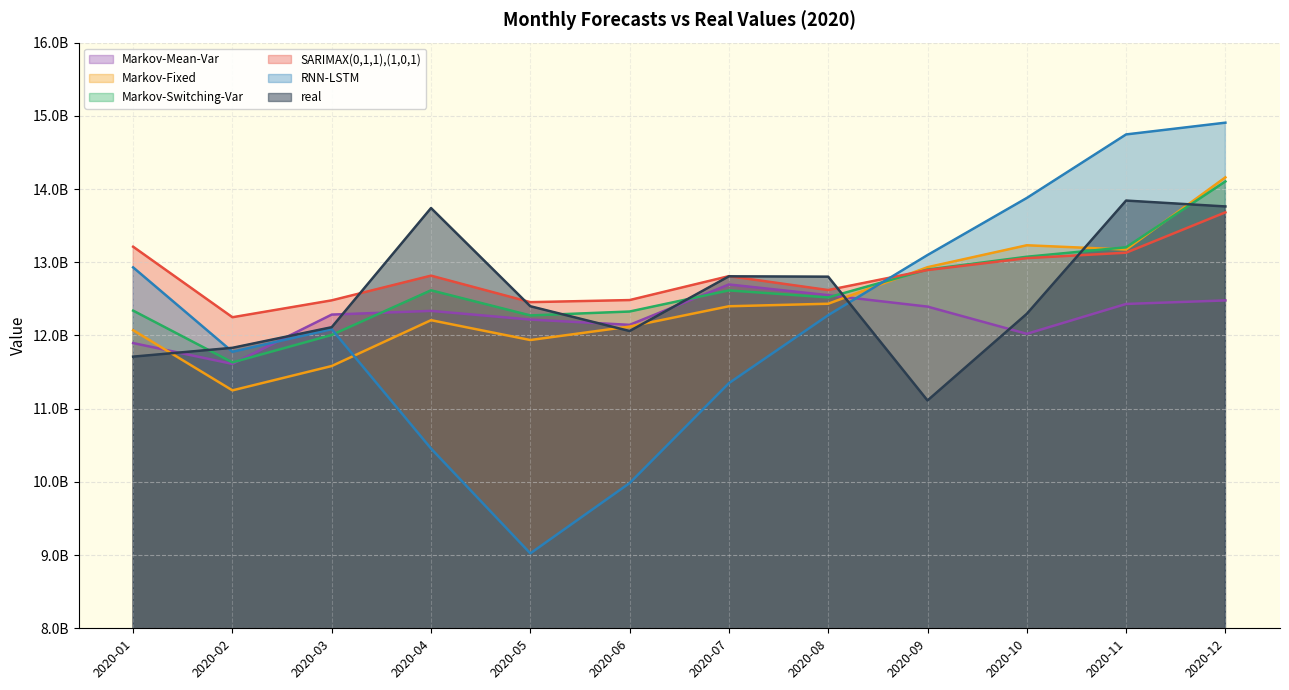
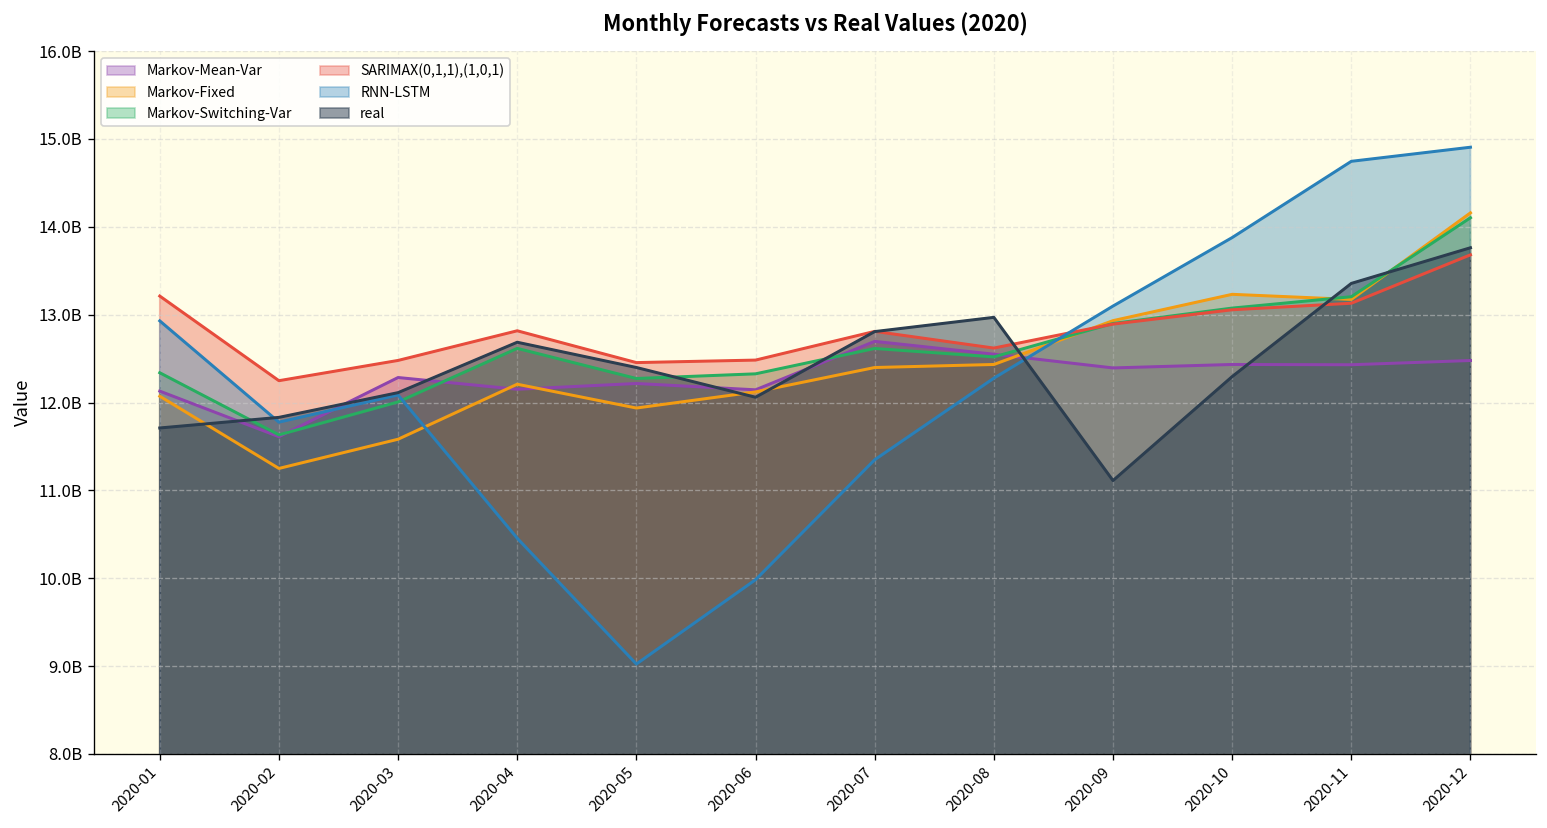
Markov-Mean-Var, 2020-01: 11900000000 -> 12100000000
Markov-Mean-Var, 2020-04: 12300000000 -> 12200000000
real, 2020-04: 13700000000 -> 12700000000
real, 2020-08: 12800000000 -> 13000000000
Markov-Mean-Var, 2020-10: 12000000000 -> 12400000000
real, 2020-11: 13800000000 -> 13400000000
